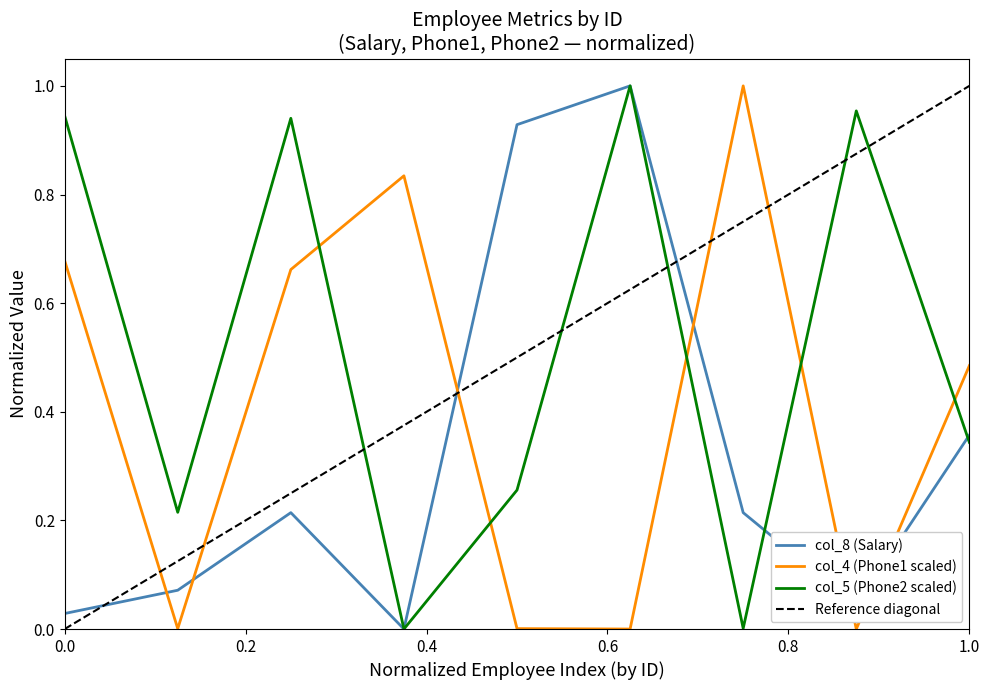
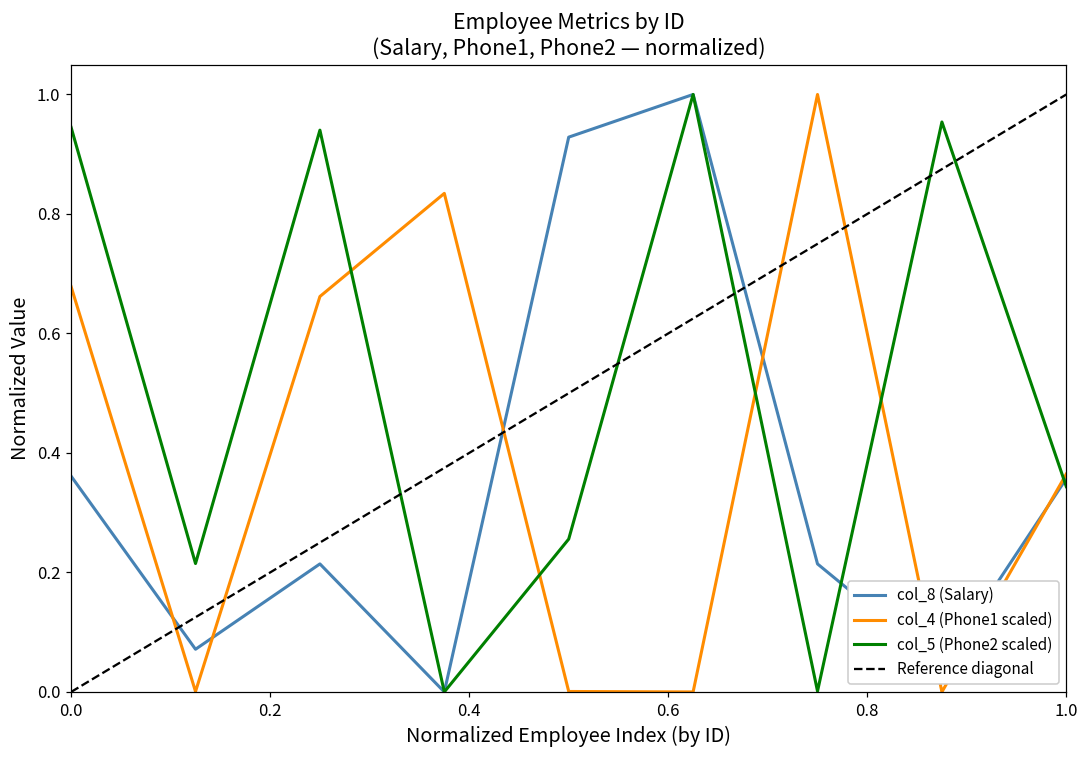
col_8 (Salary), 0.0: 0.03 -> 0.36
col_4 (Phone1 scaled), 1.0: 0.48 -> 0.36
